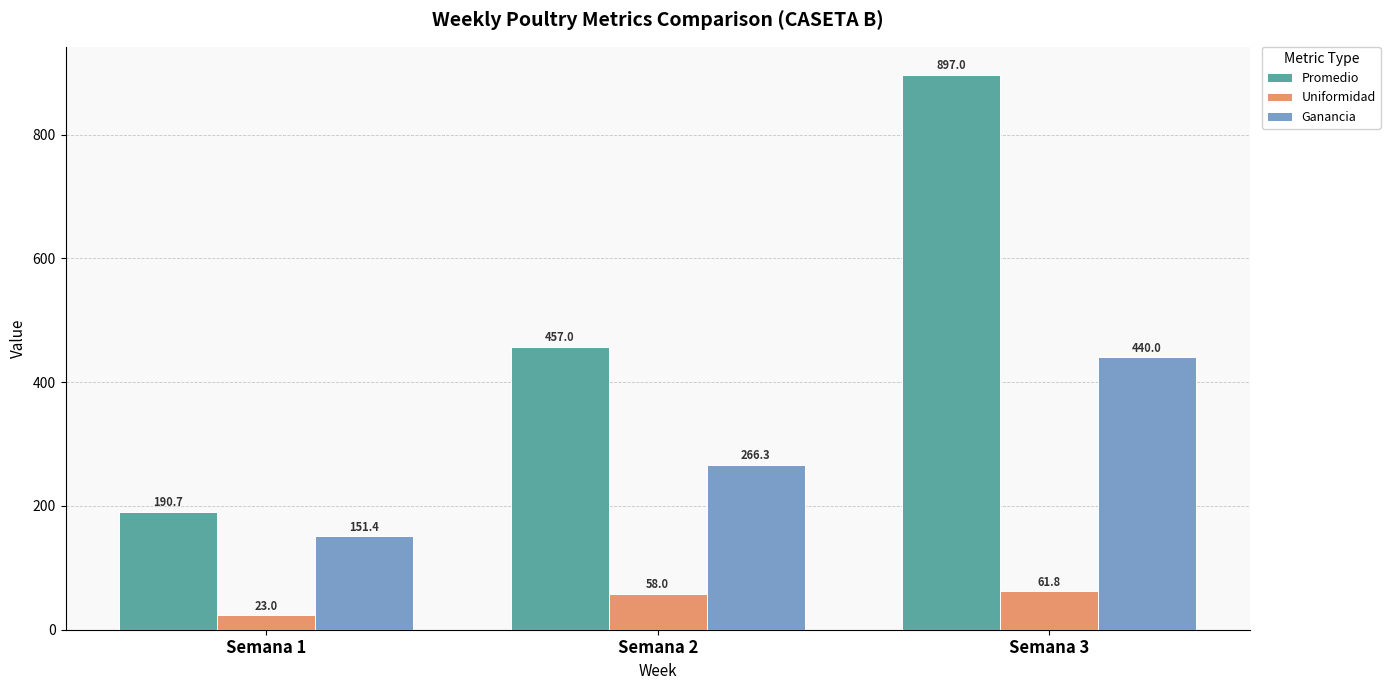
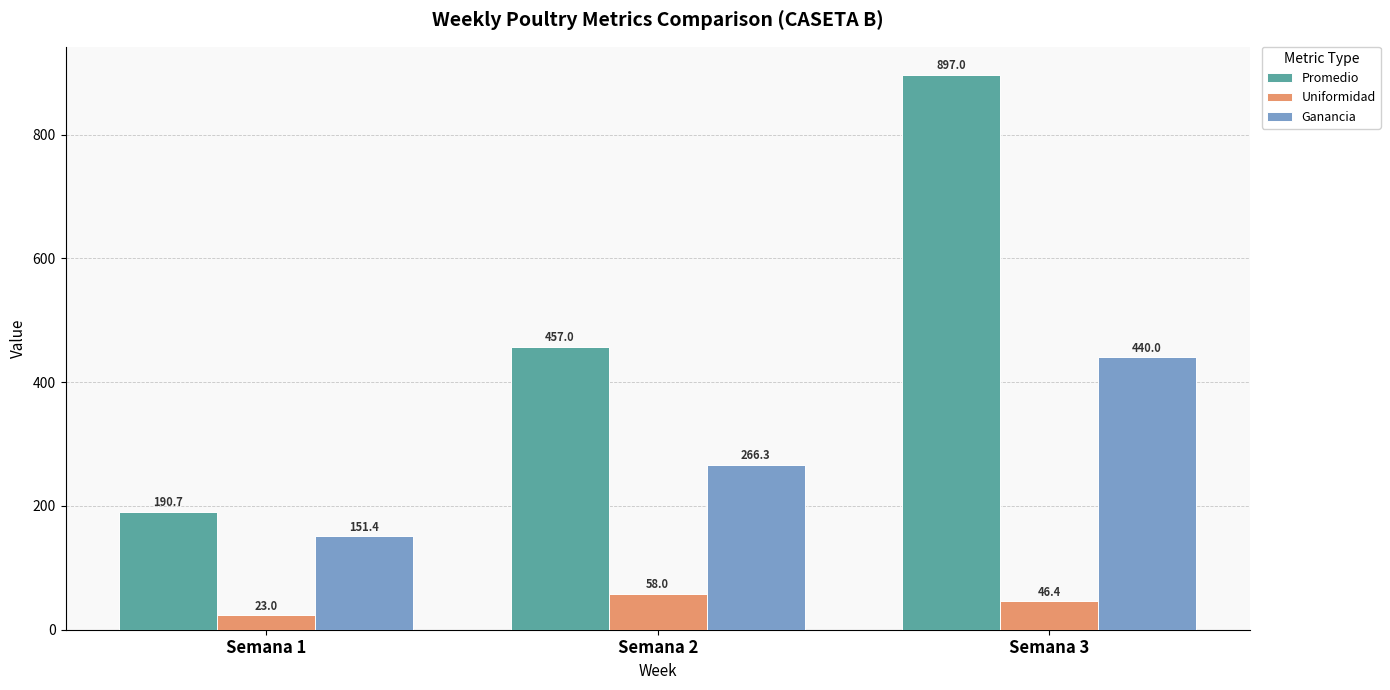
Uniformidad, Semana 3: 61.8 -> 46.4
